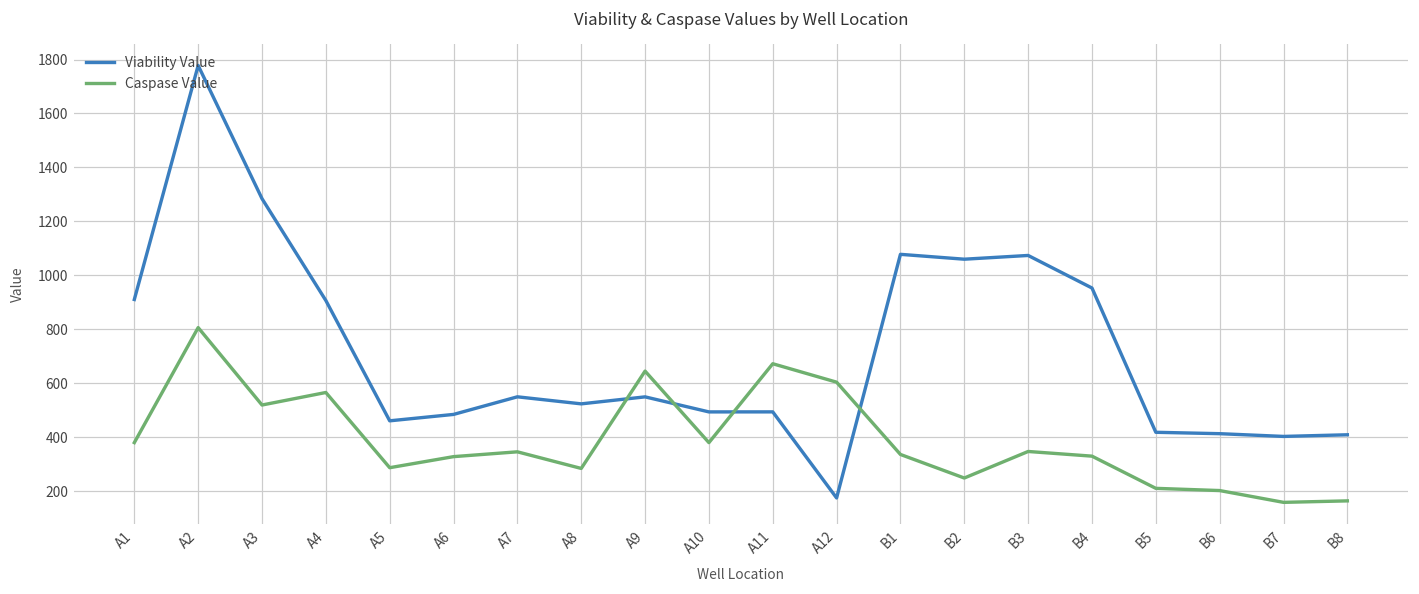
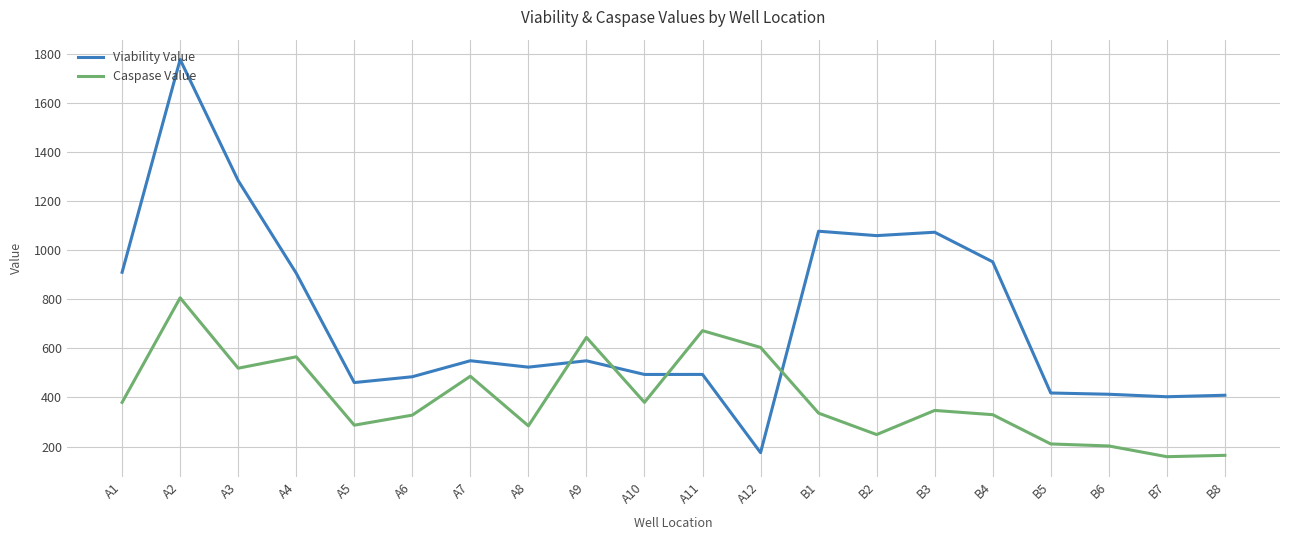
Caspase Value, A7: 350 -> 490
